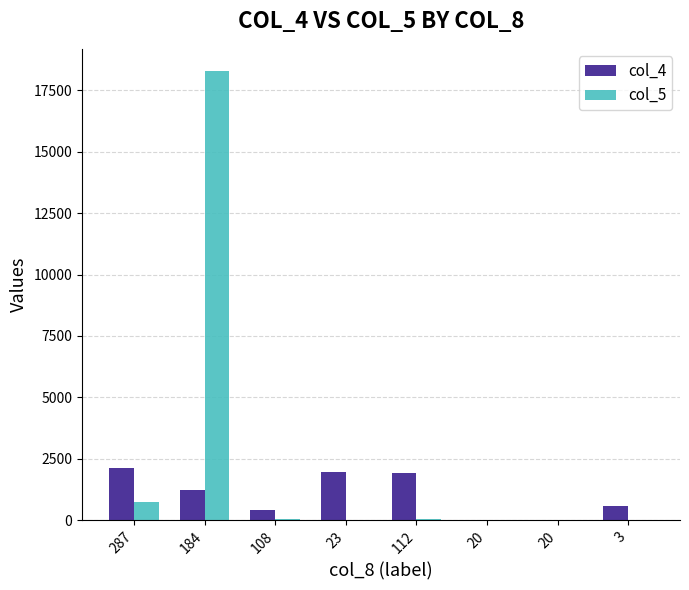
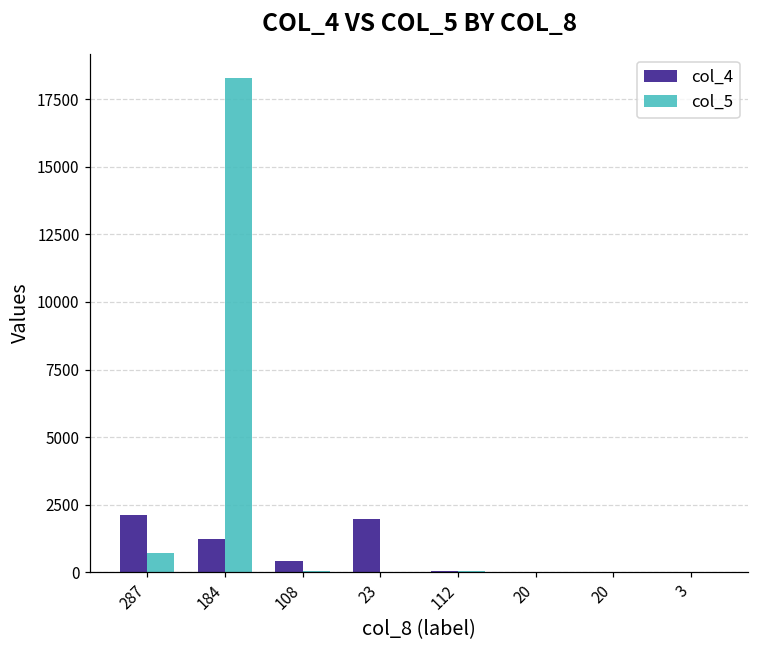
col_4, 112: 1900 -> 100
col_4, 3: 600 -> 0
